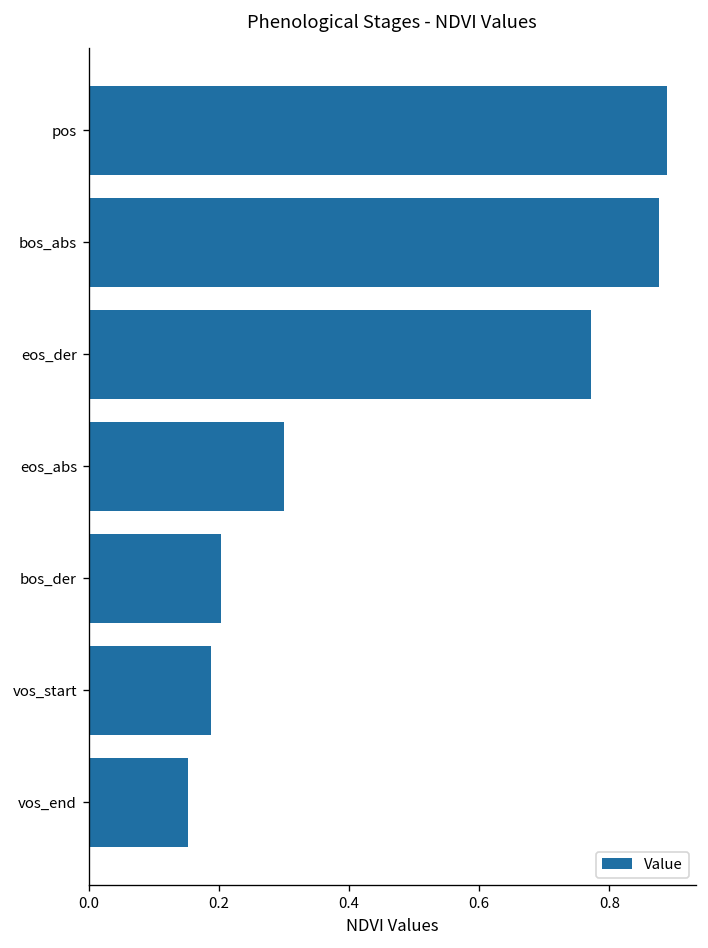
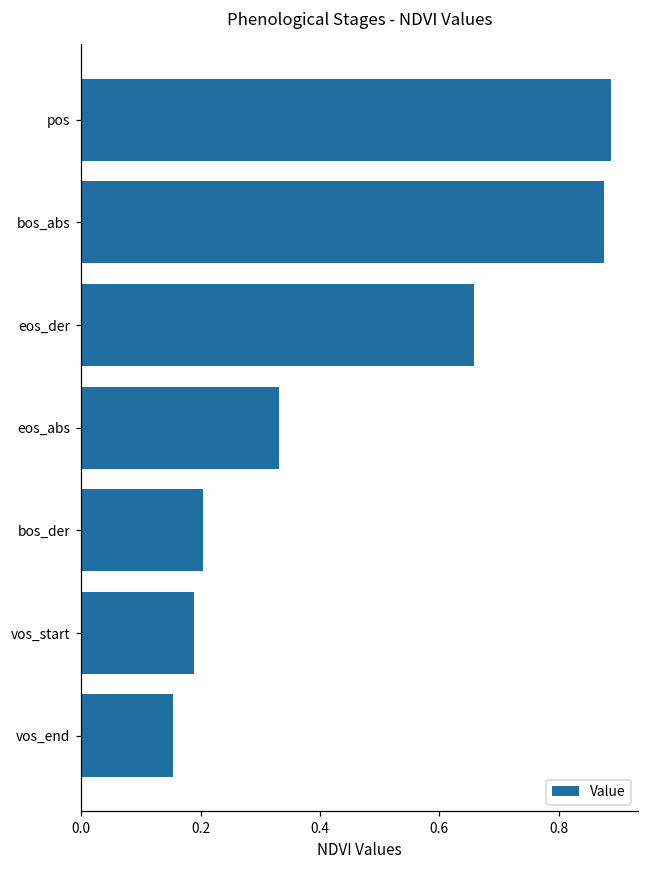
eos_der: 0.77 -> 0.66
eos_abs: 0.30 -> 0.33
